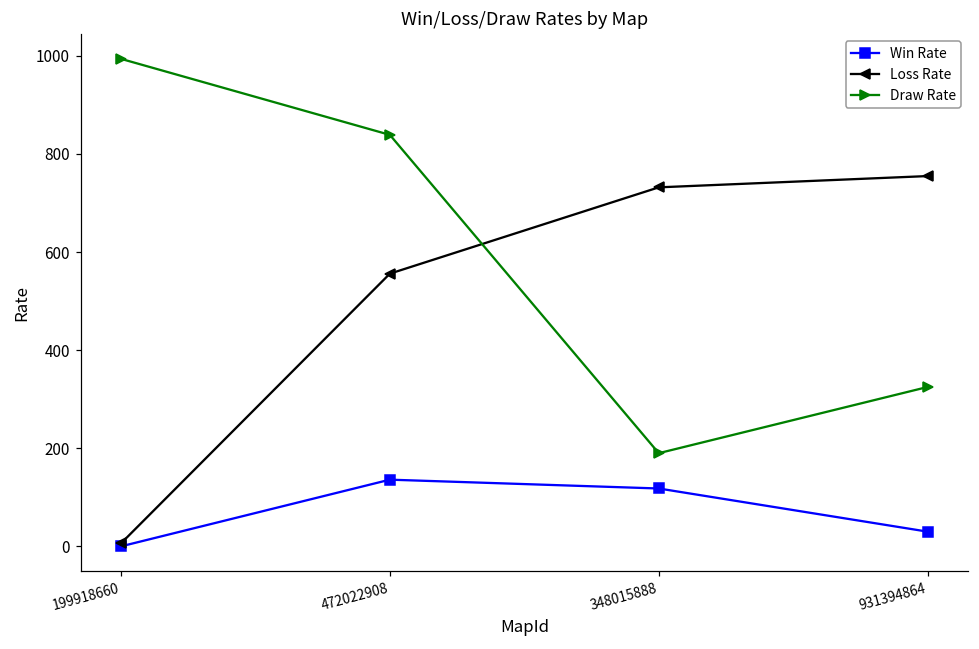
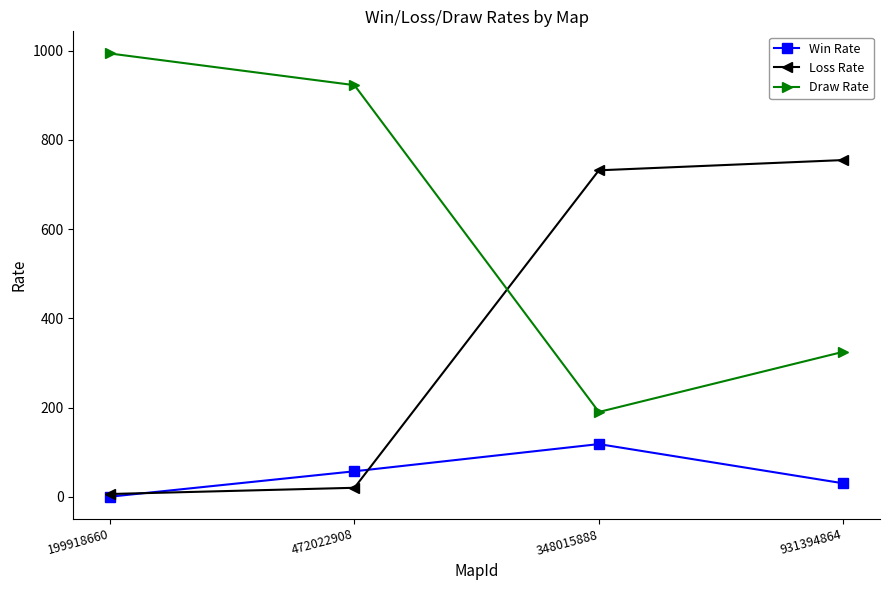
Win Rate, 472022908: 140 -> 60
Loss Rate, 472022908: 560 -> 20
Draw Rate, 472022908: 840 -> 920
